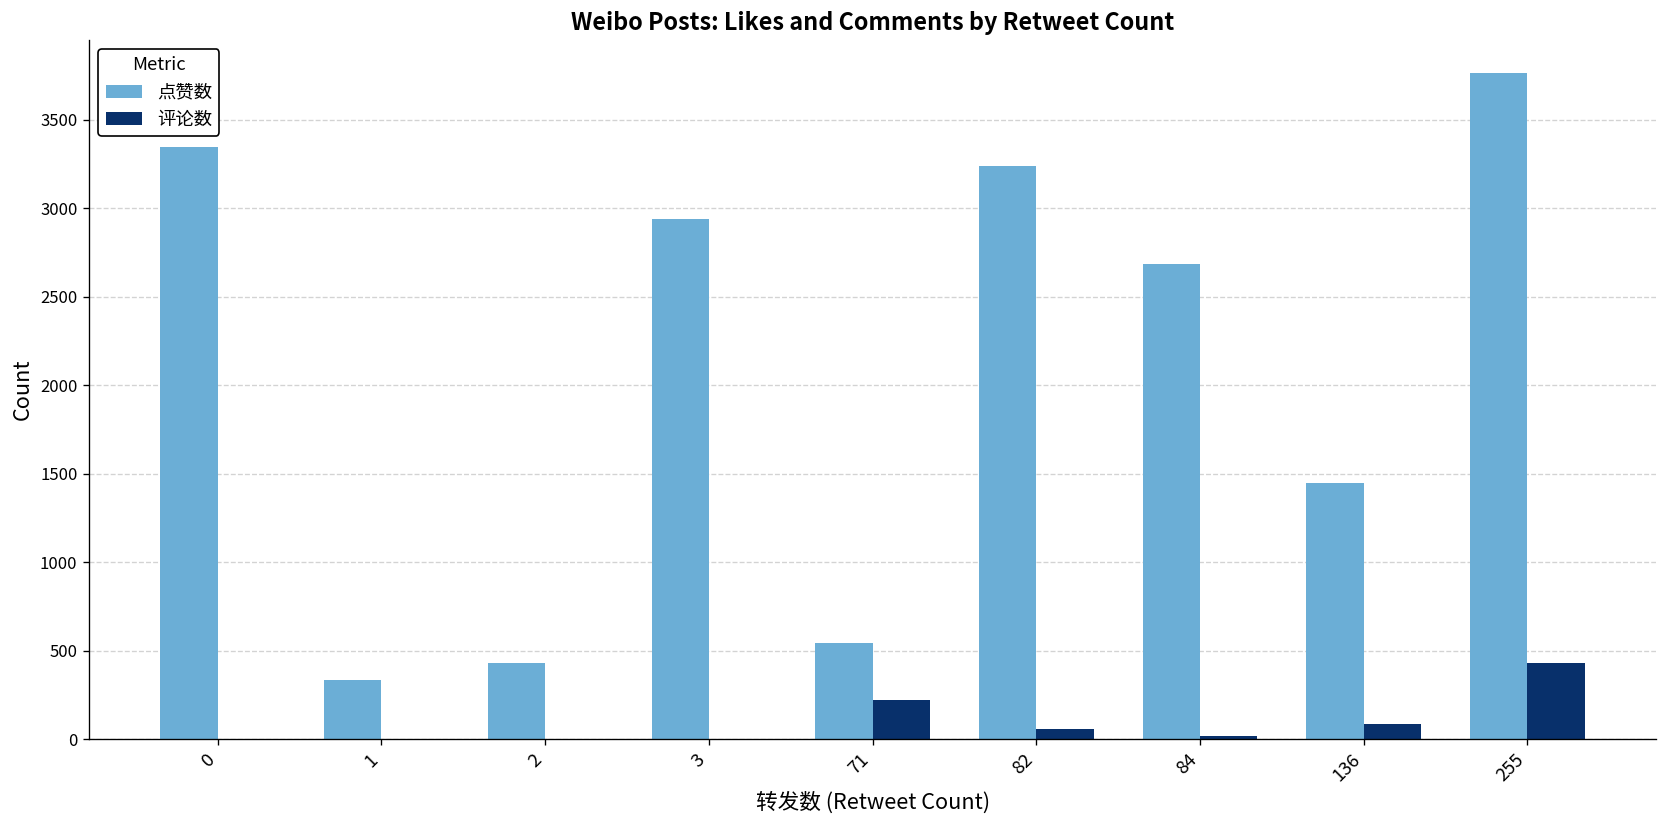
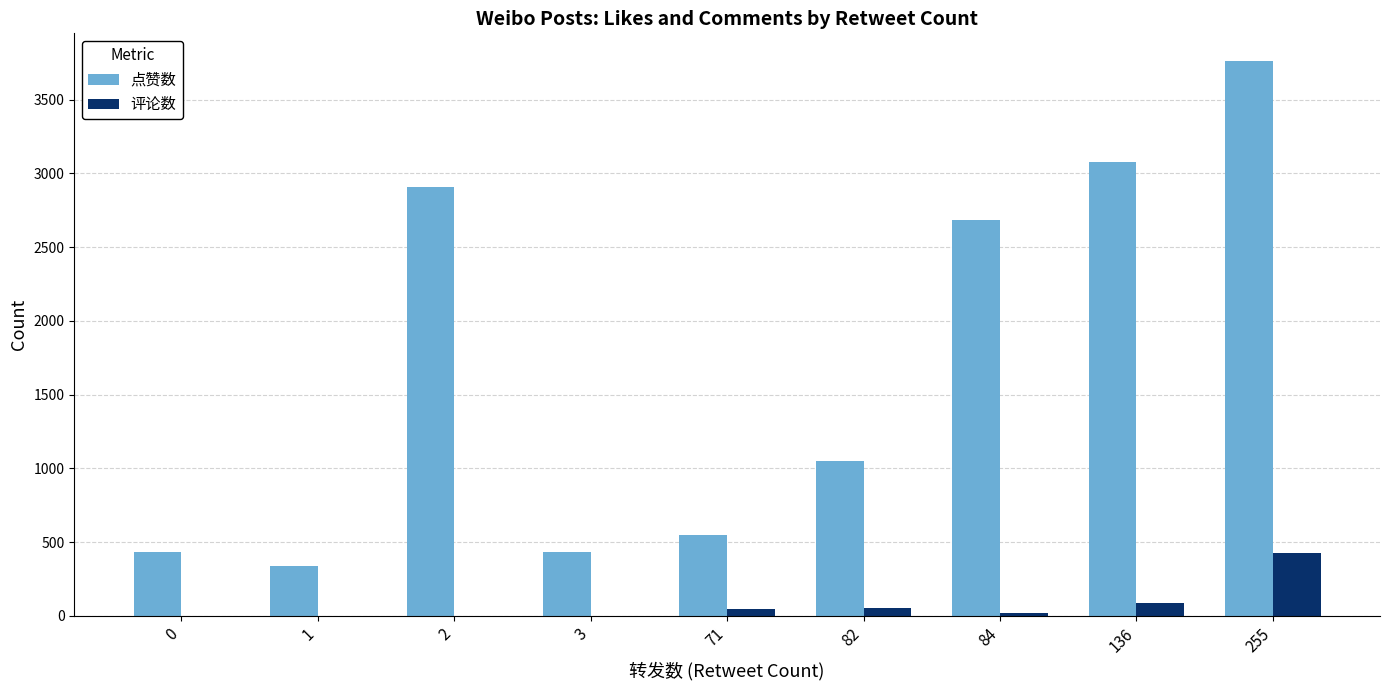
点赞数, 0: 3340 -> 430
点赞数, 2: 430 -> 2910
点赞数, 3: 2940 -> 430
评论数, 71: 220 -> 50
点赞数, 82: 3240 -> 1050
点赞数, 136: 1450 -> 3080
